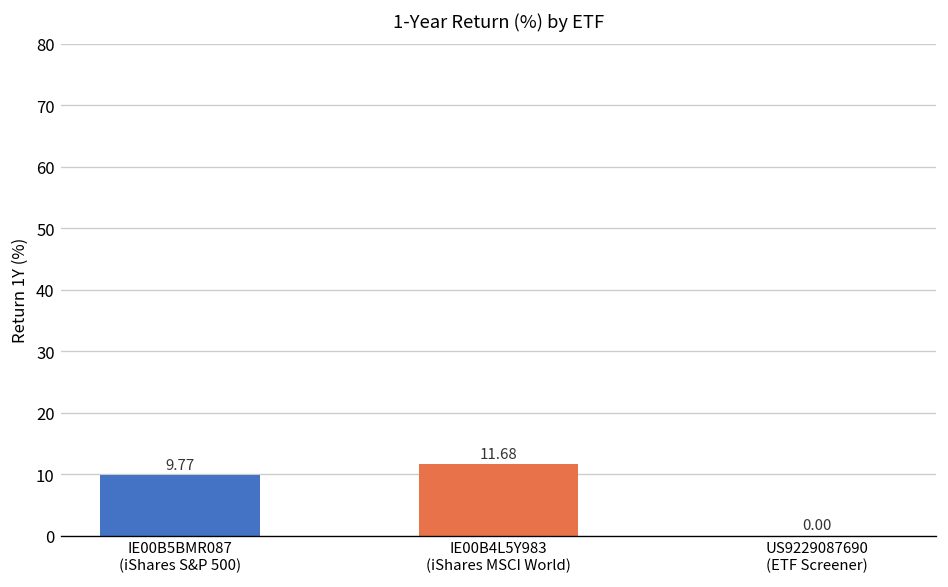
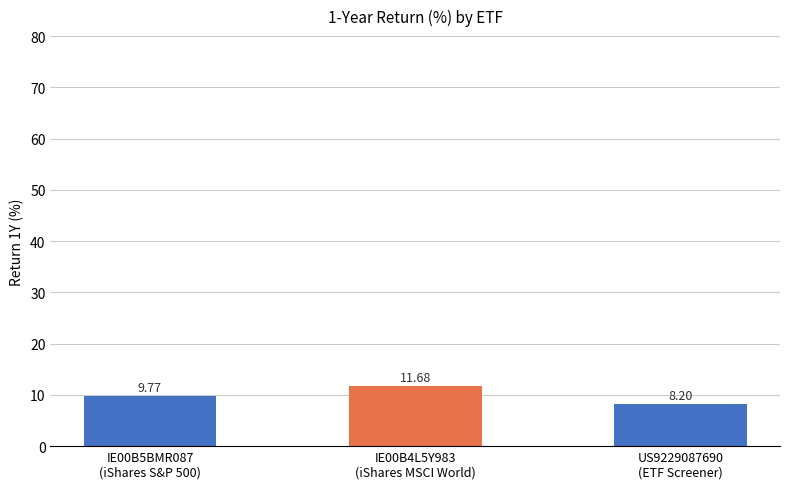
US9229087690 (ETF Screener): 0.00 -> 8.20
